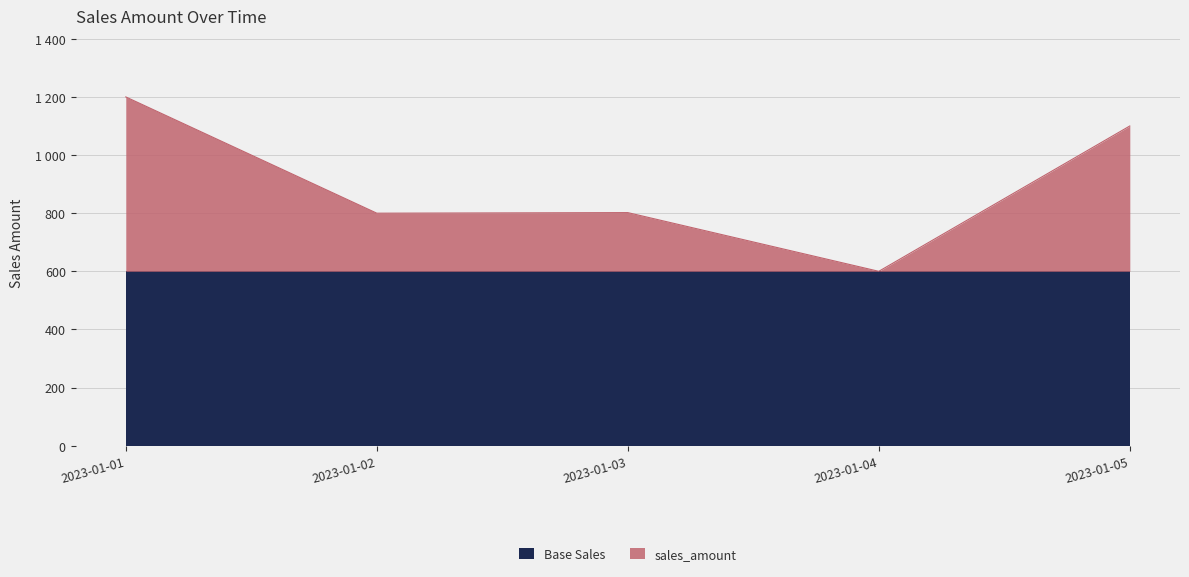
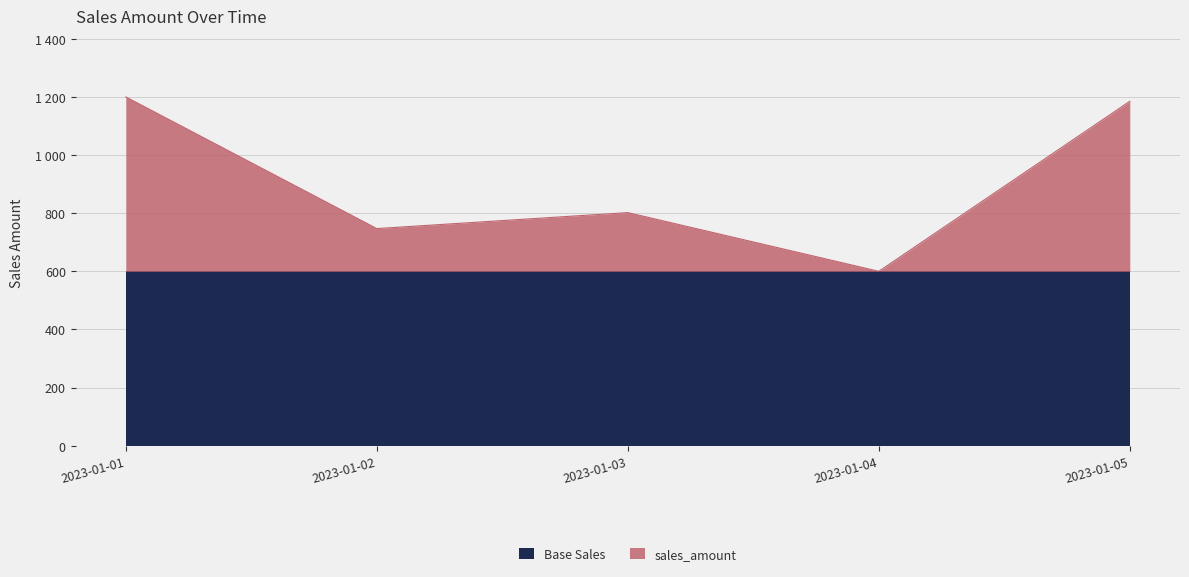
sales_amount, 2023-01-02: 800 -> 750
sales_amount, 2023-01-05: 1100 -> 1190
